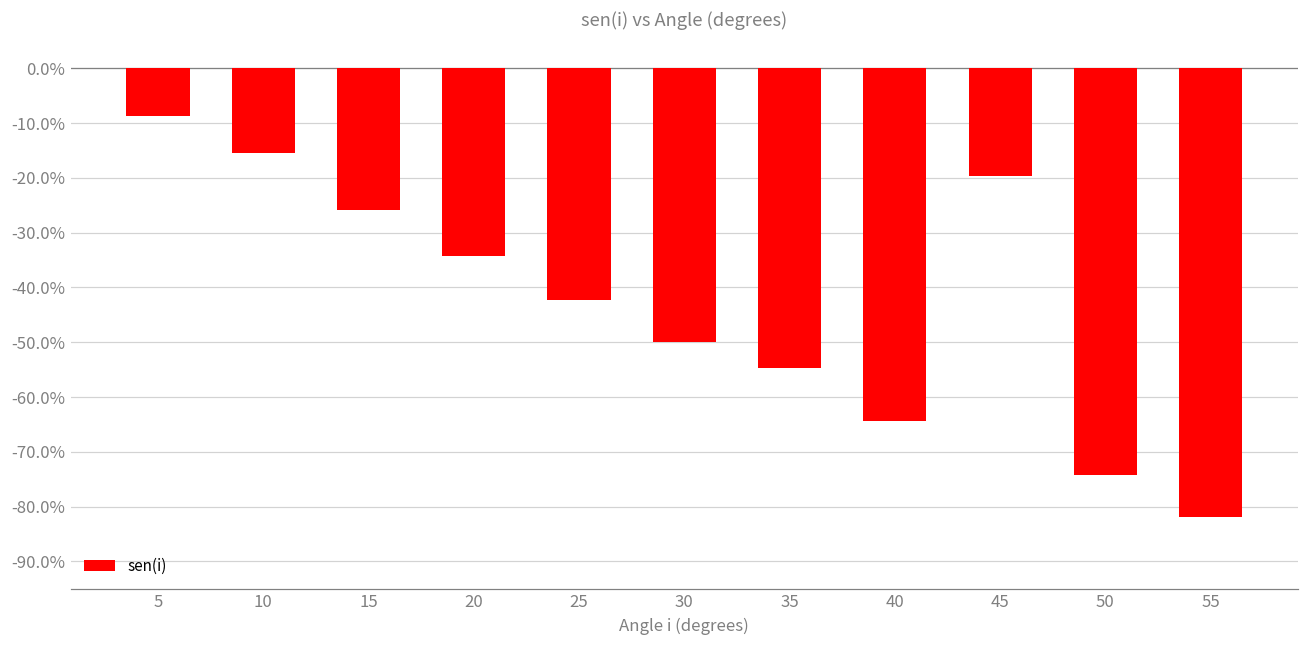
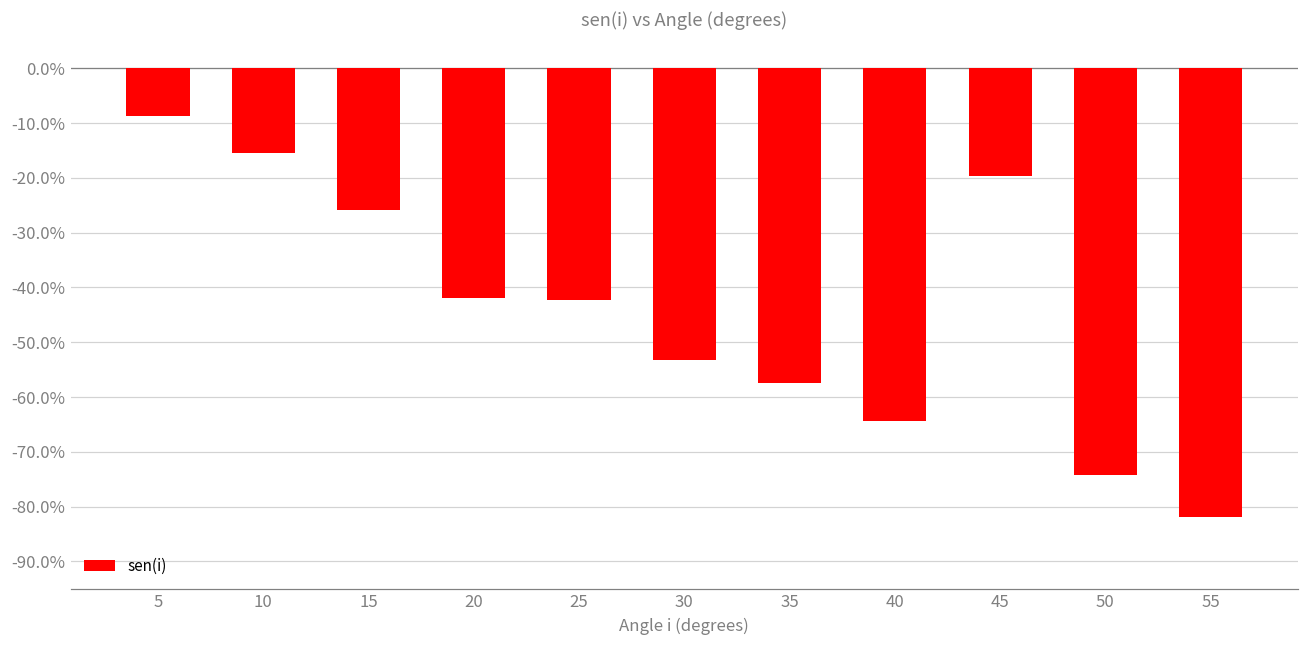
20: -34% -> -42%
30: -50% -> -53%
35: -55% -> -57%
